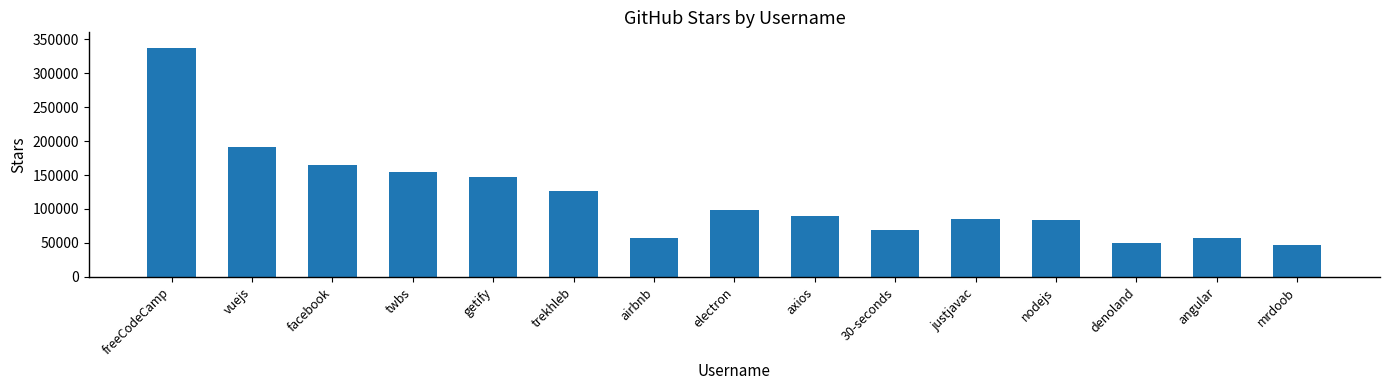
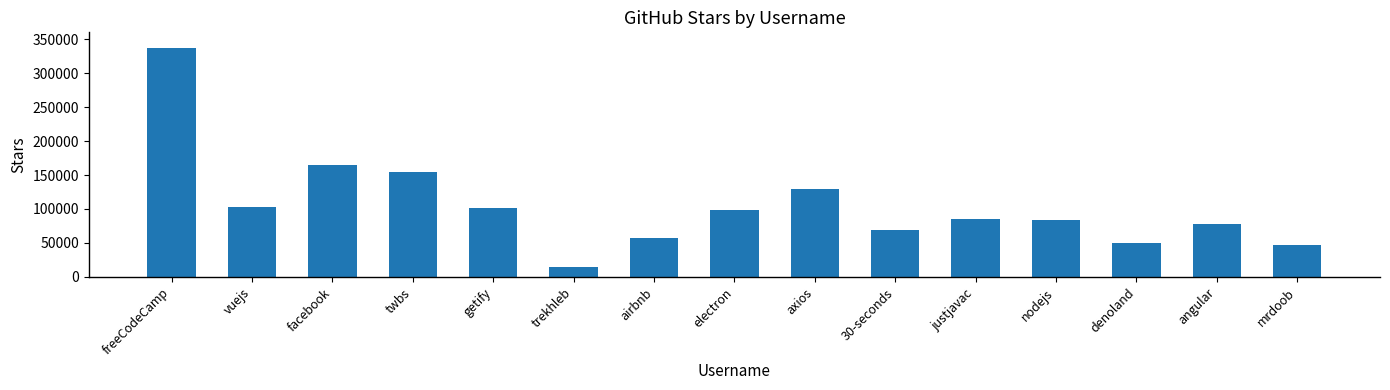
vuejs: 190000 -> 100000
getify: 150000 -> 100000
trekhleb: 130000 -> 10000
axios: 90000 -> 130000
angular: 60000 -> 80000
